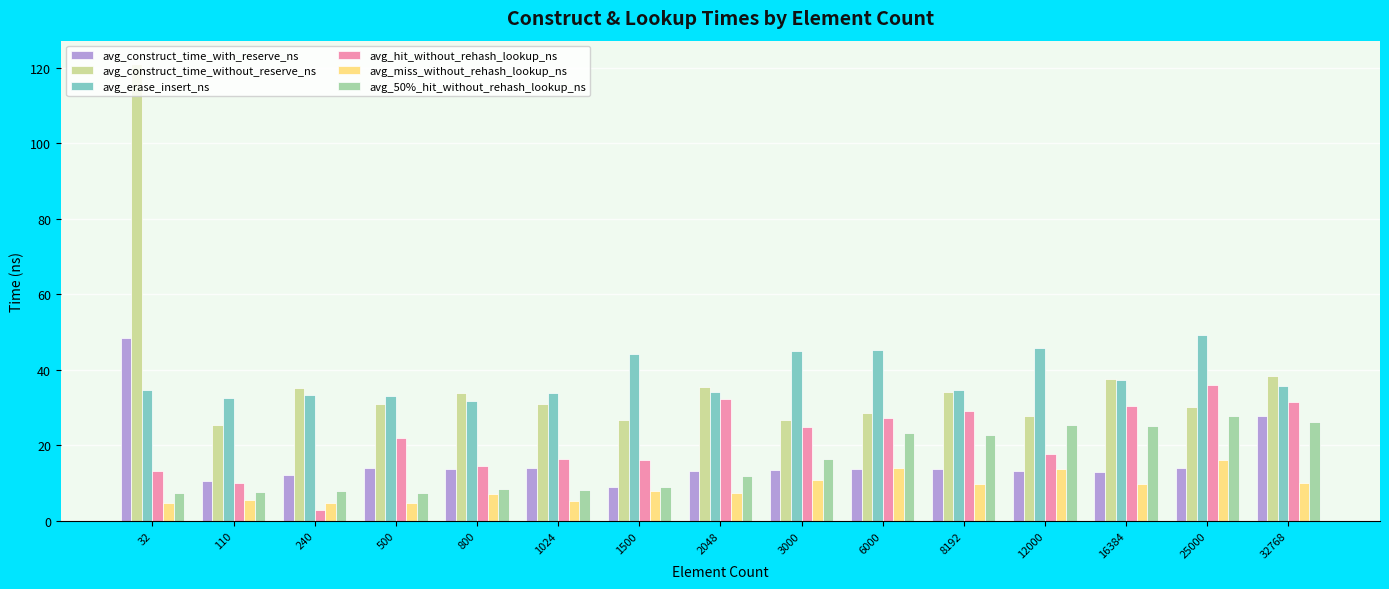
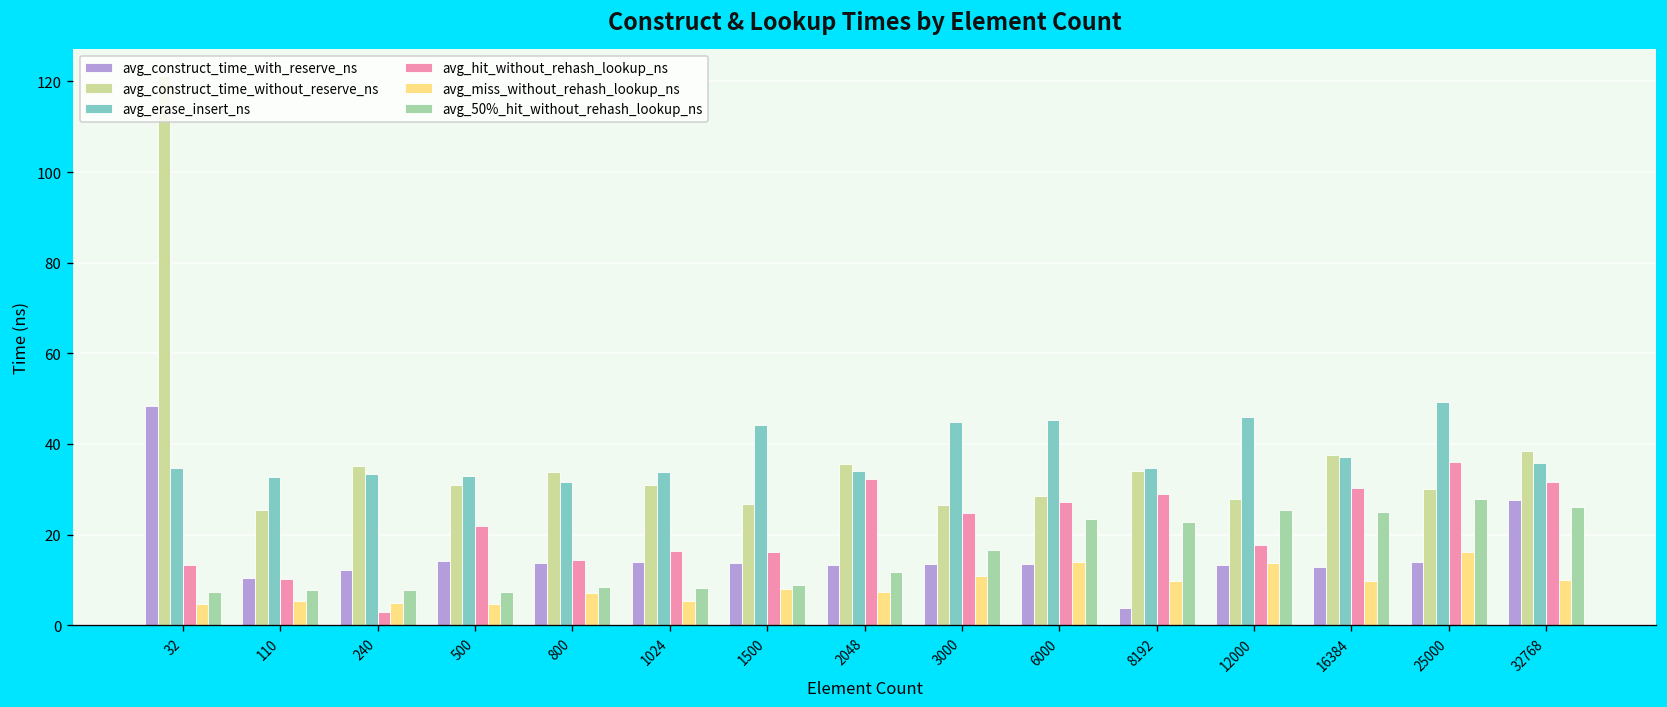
avg_construct_time_with_reserve_ns, 1500: 9 -> 14
avg_construct_time_with_reserve_ns, 8192: 14 -> 4
